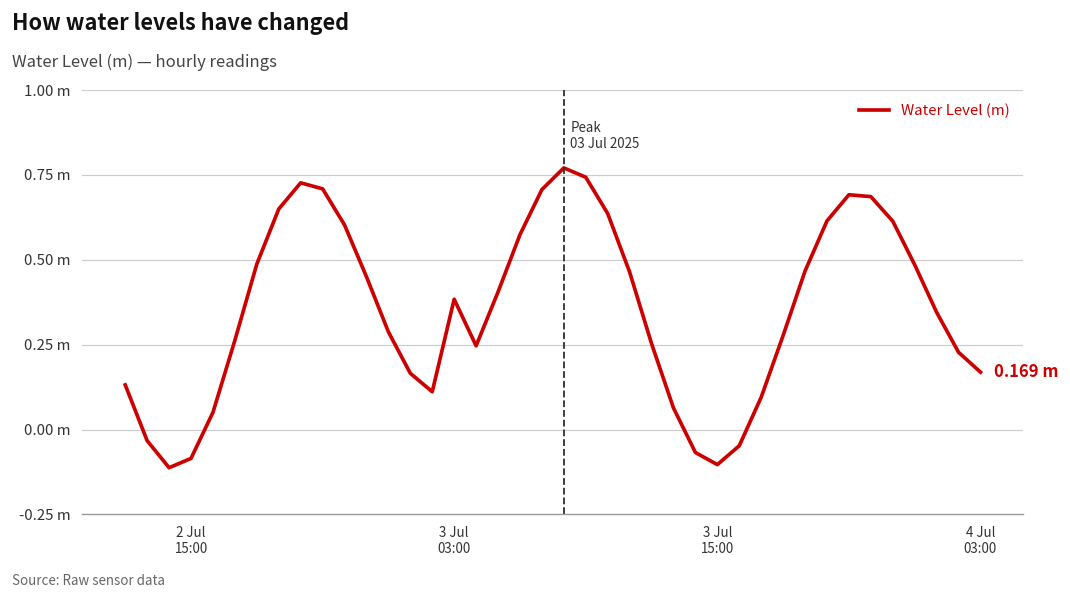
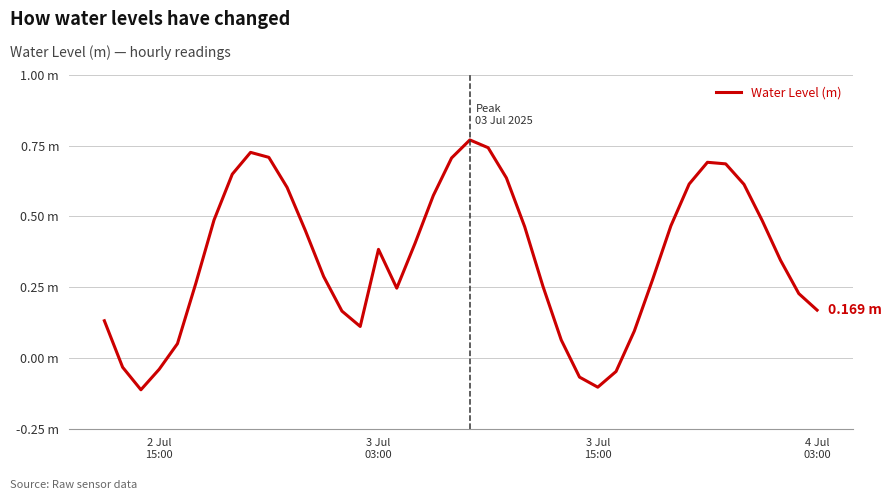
2 Jul 15:00: -0.09 m -> -0.04 m
